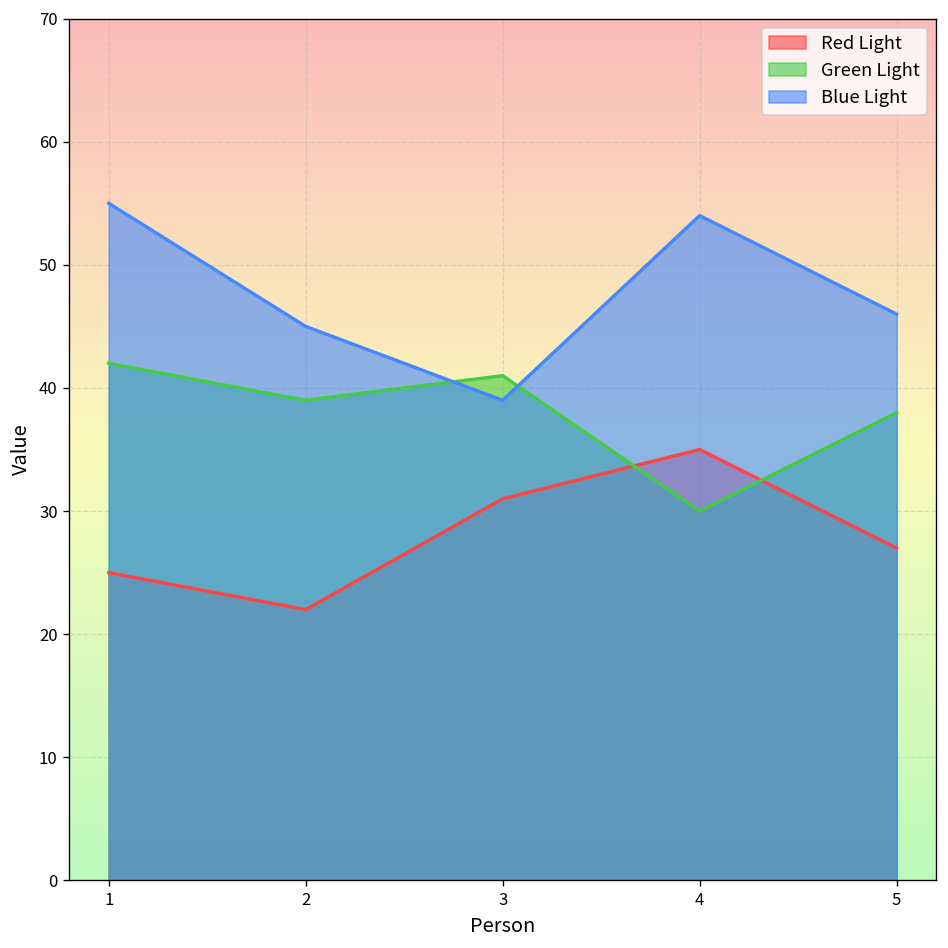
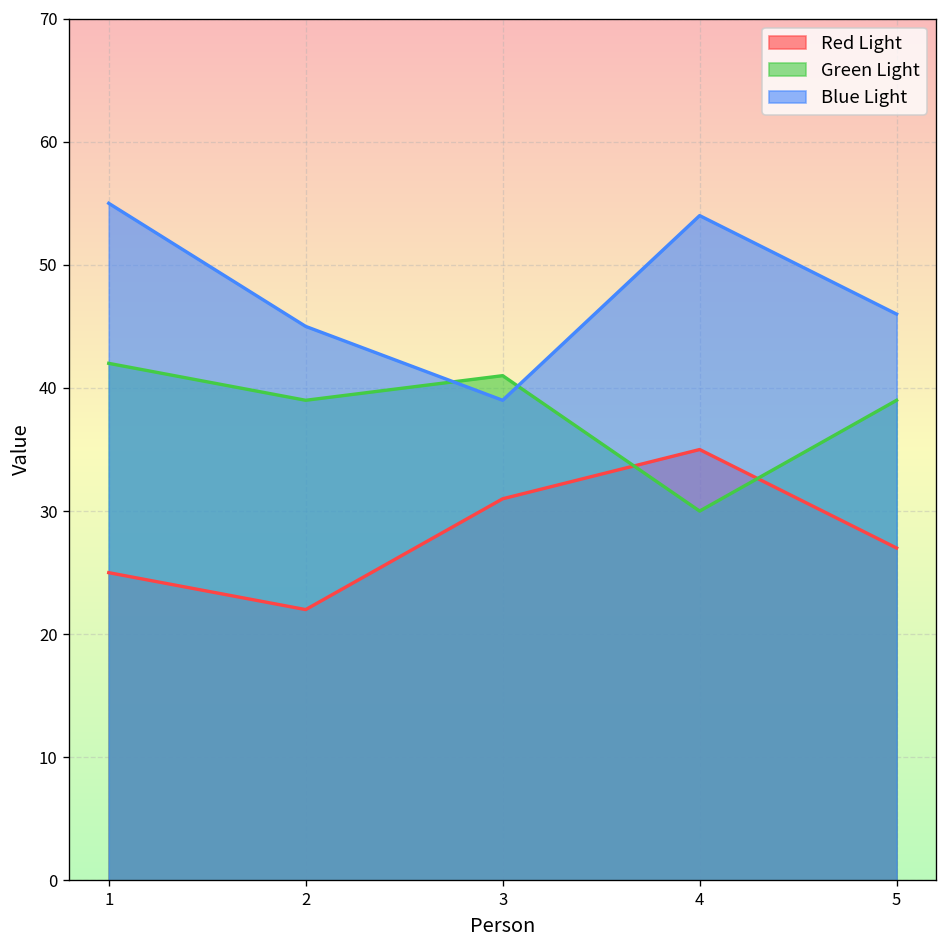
Green Light, 5: 38 -> 39
